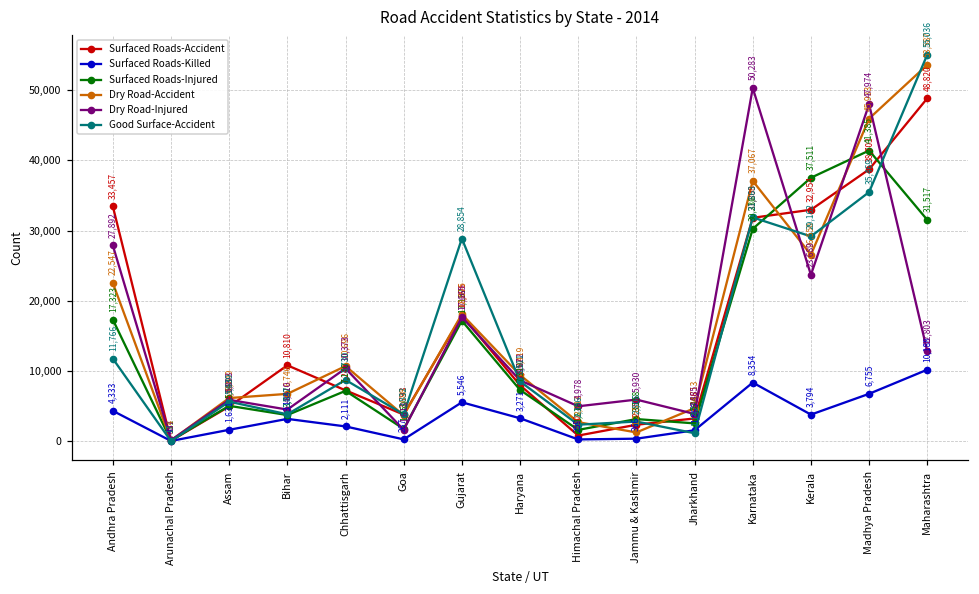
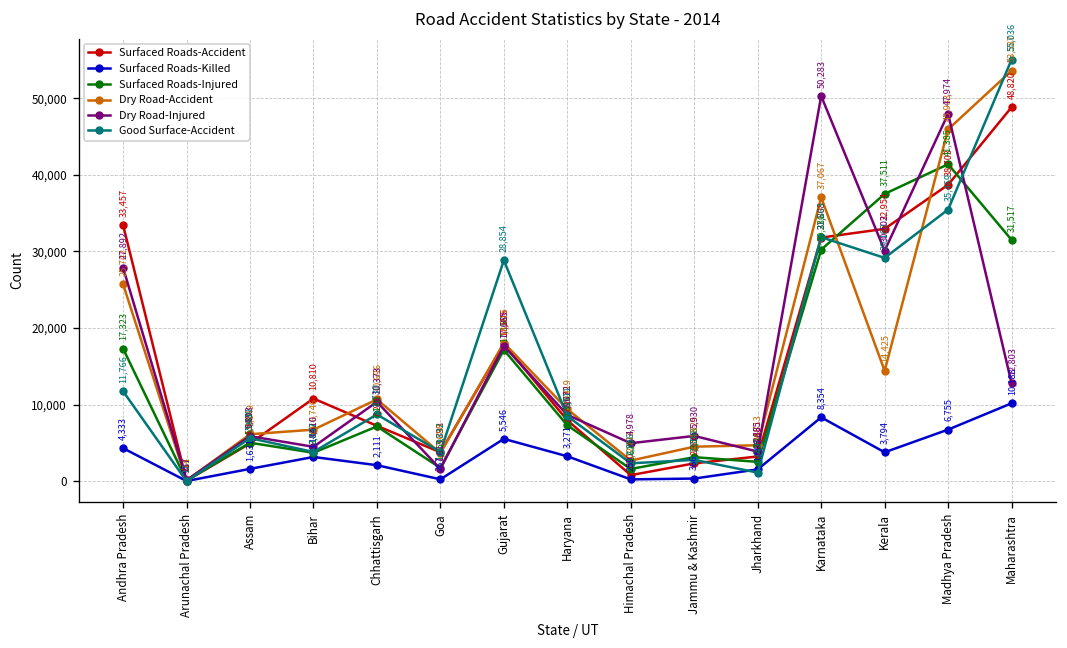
Dry Road-Accident, Andhra Pradesh: 22,547 -> 25,742
Dry Road-Accident, Jammu & Kashmir: 1,255 -> 4,525
Dry Road-Accident, Kerala: 26,550 -> 14,425
Dry Road-Injured, Kerala: 23,689 -> 30,102
